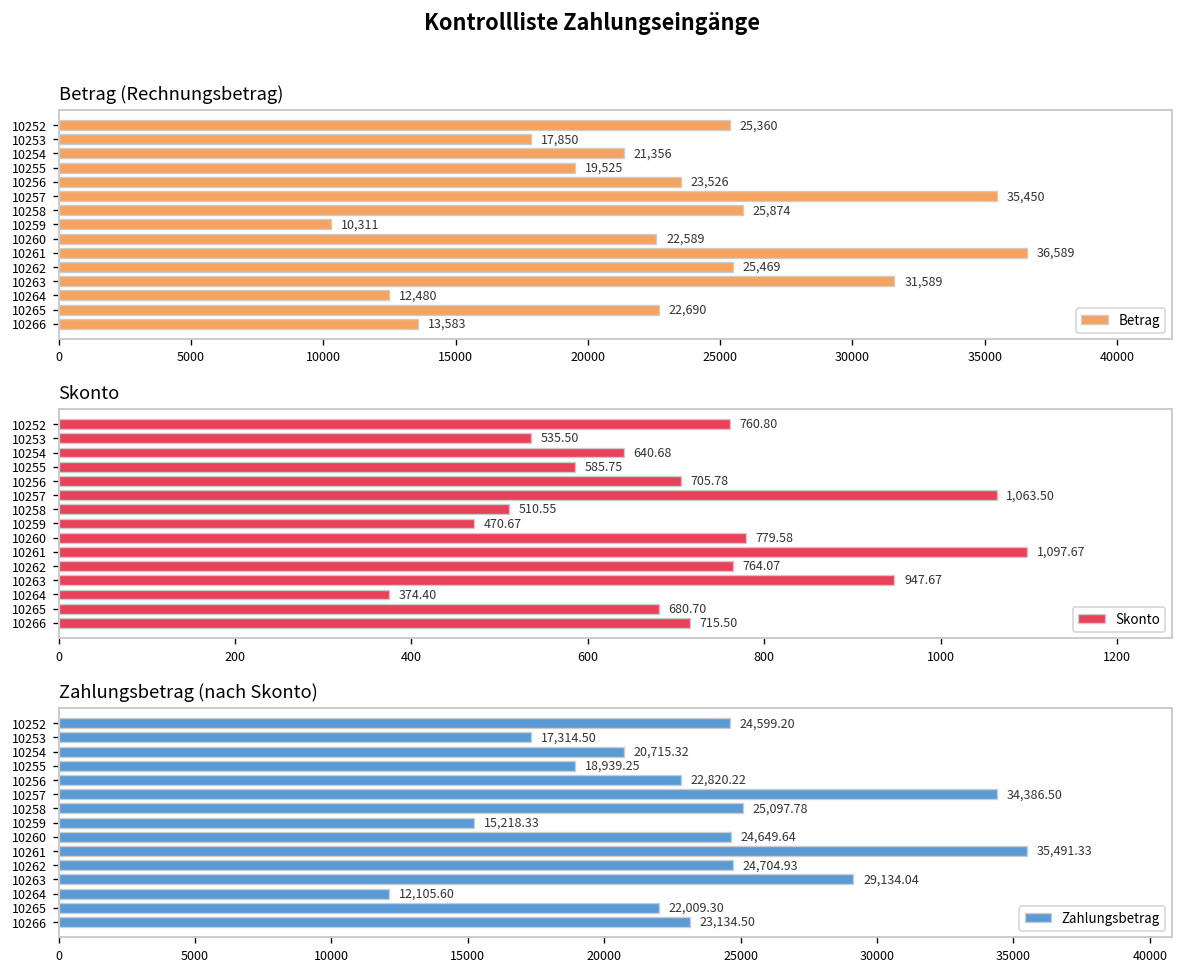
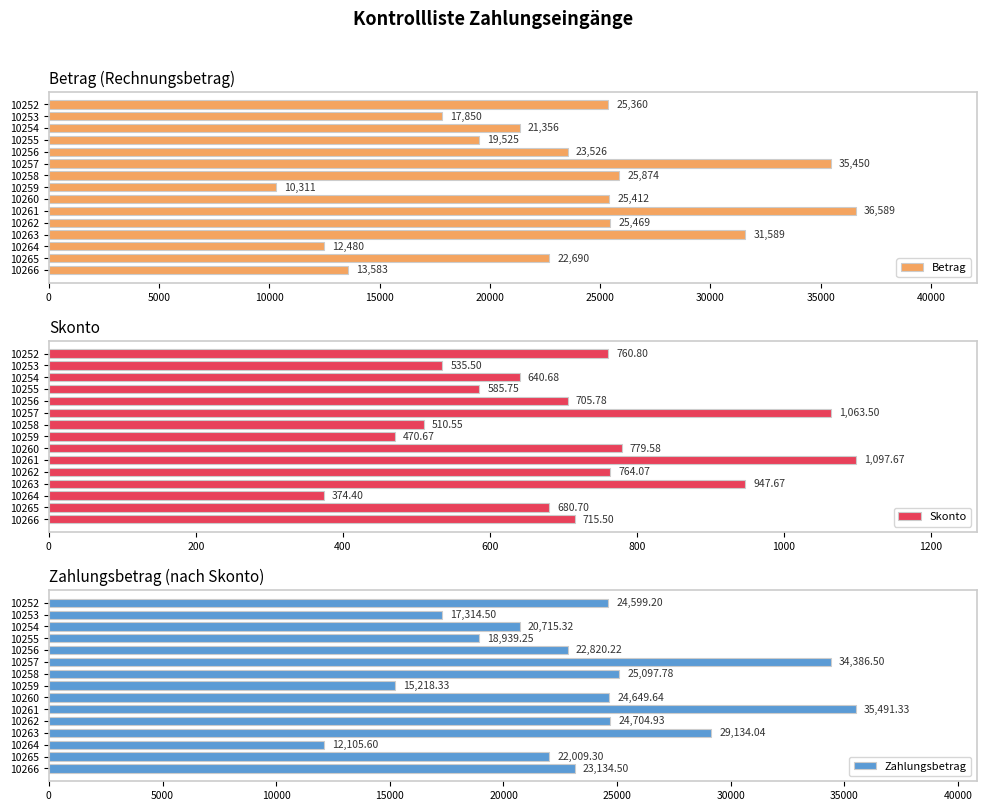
Betrag (Rechnungsbetrag), 10260: 22,589 -> 25,412
